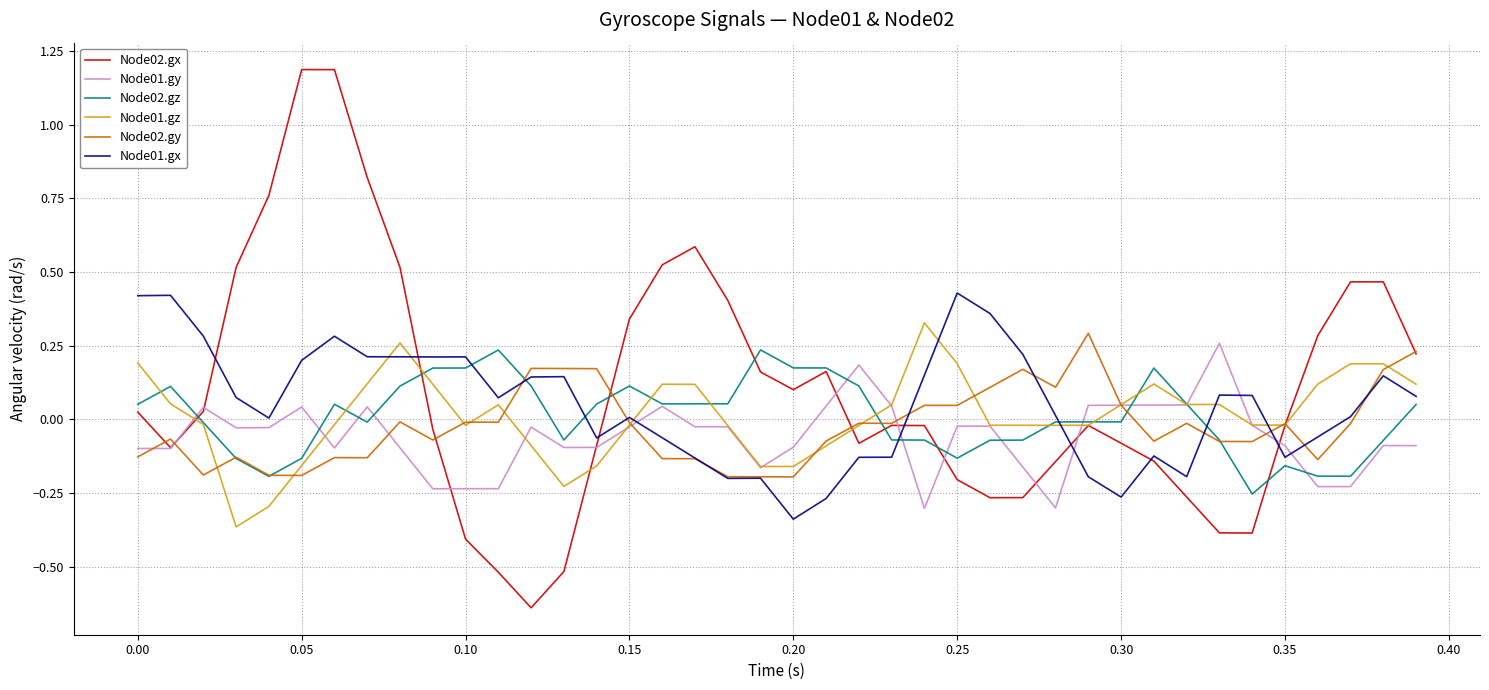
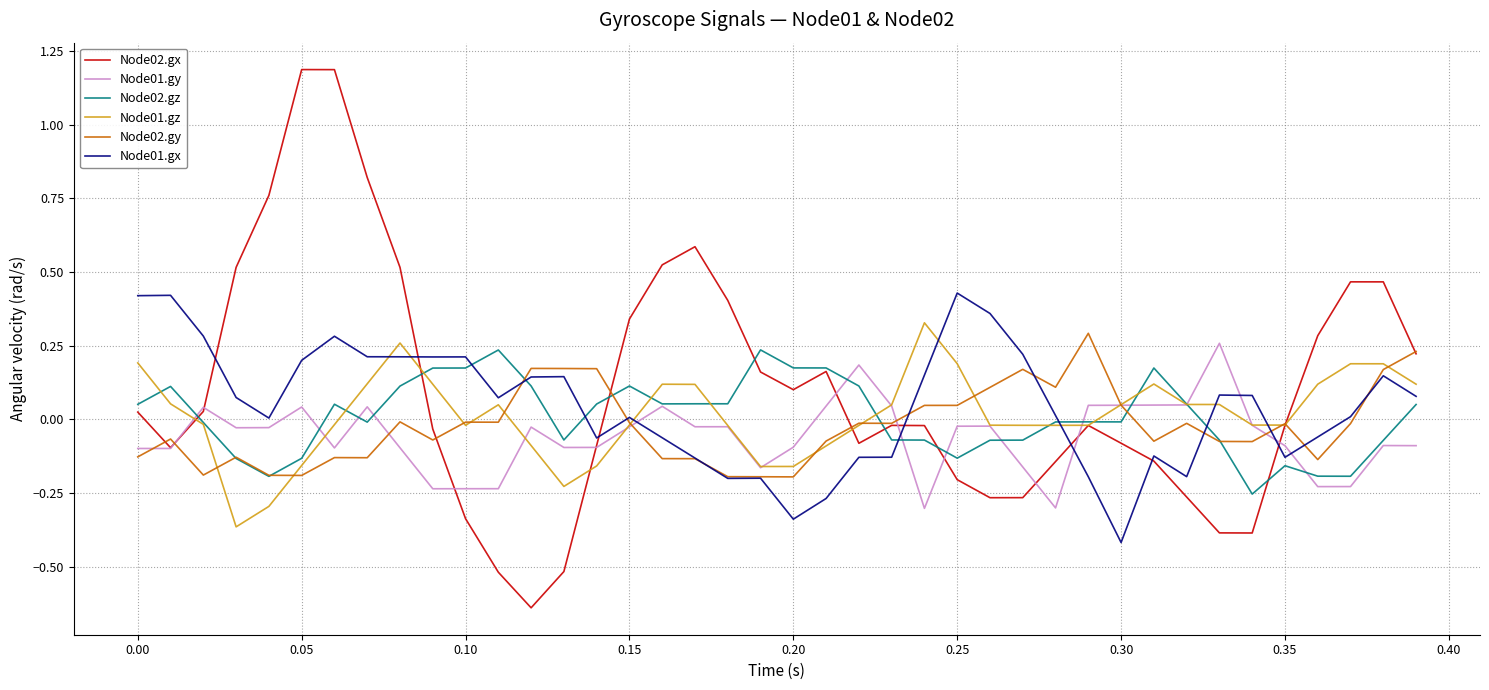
Node02.gx, 0.10: -0.41 -> -0.34
Node01.gx, 0.30: -0.26 -> -0.42
